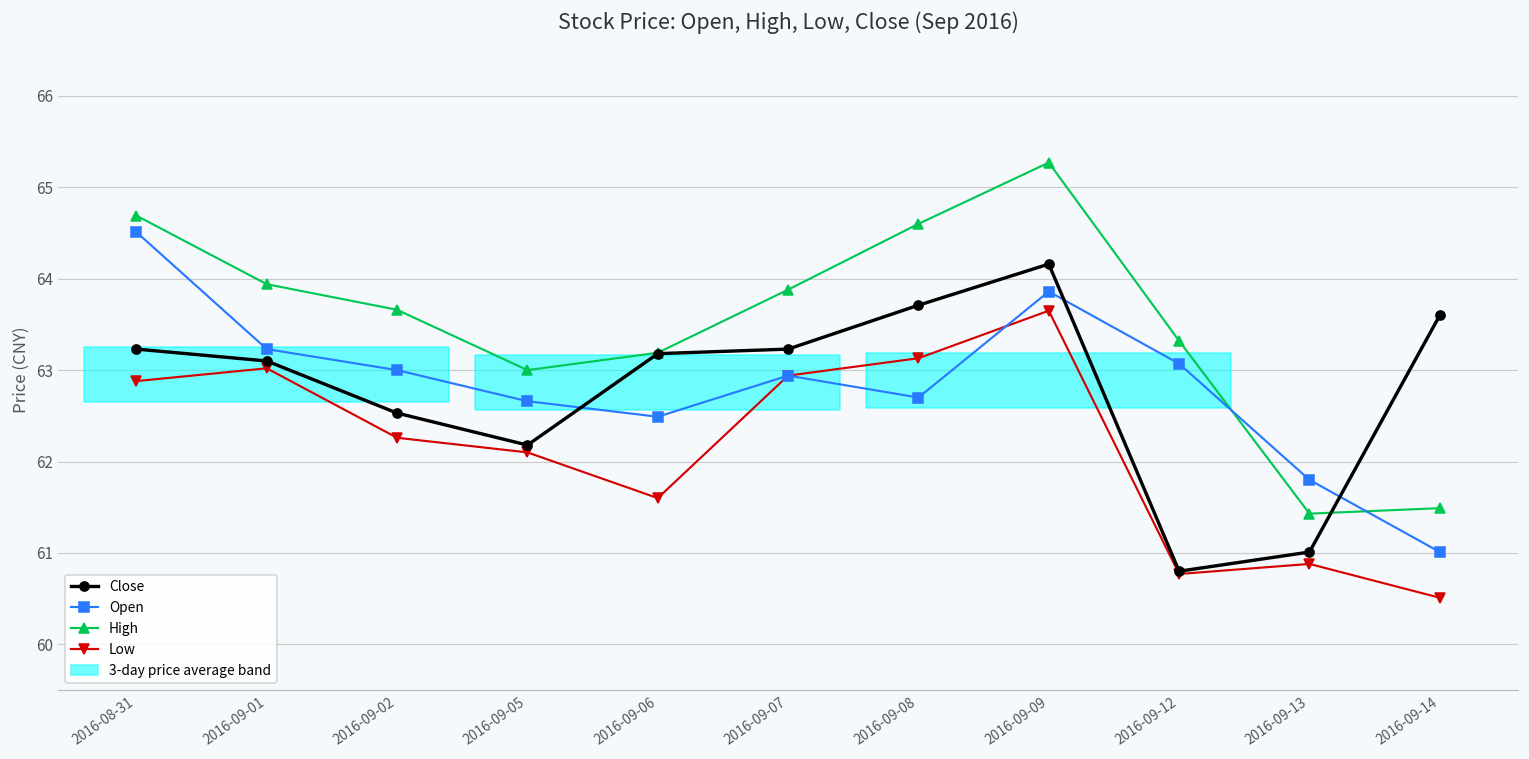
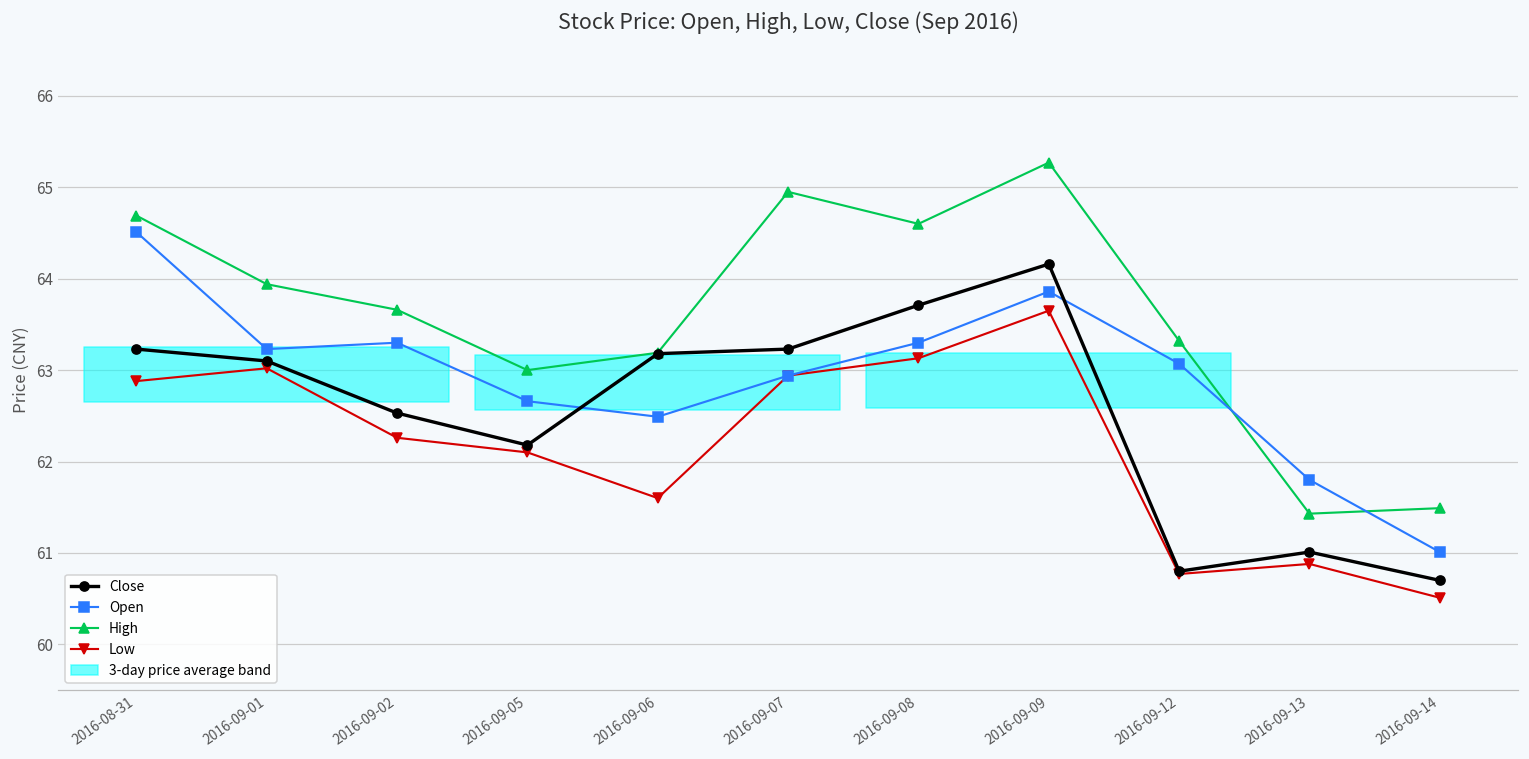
Open, 2016-09-02: 63.0 -> 63.3
High, 2016-09-07: 63.9 -> 65.0
Open, 2016-09-08: 62.7 -> 63.3
Close, 2016-09-14: 63.6 -> 60.7
